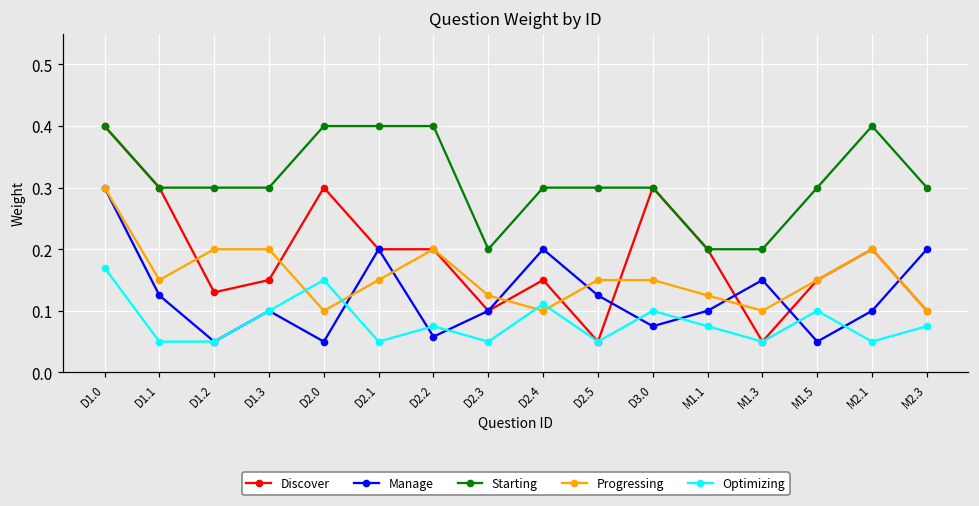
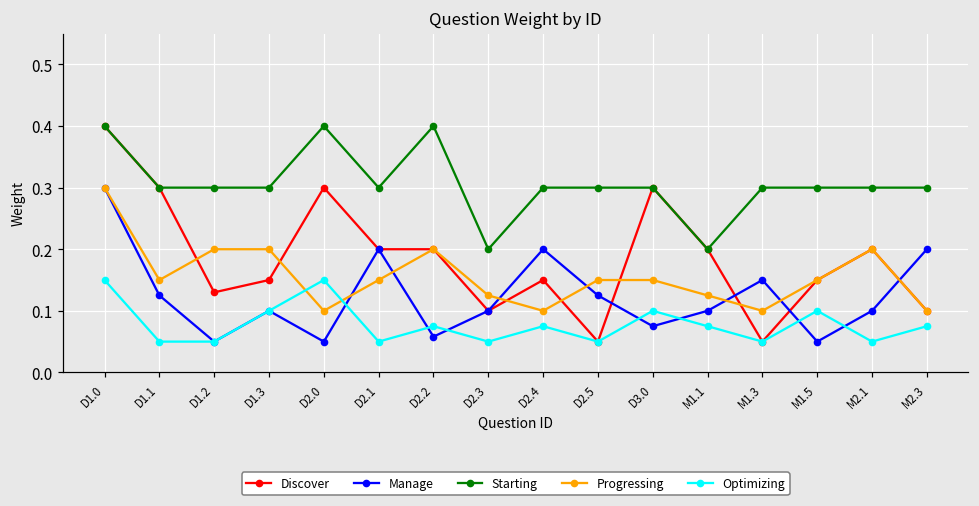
Optimizing, D1.0: 0.17 -> 0.15
Starting, D2.1: 0.4 -> 0.3
Optimizing, D2.4: 0.11 -> 0.08
Starting, M1.3: 0.2 -> 0.3
Starting, M2.1: 0.4 -> 0.3
